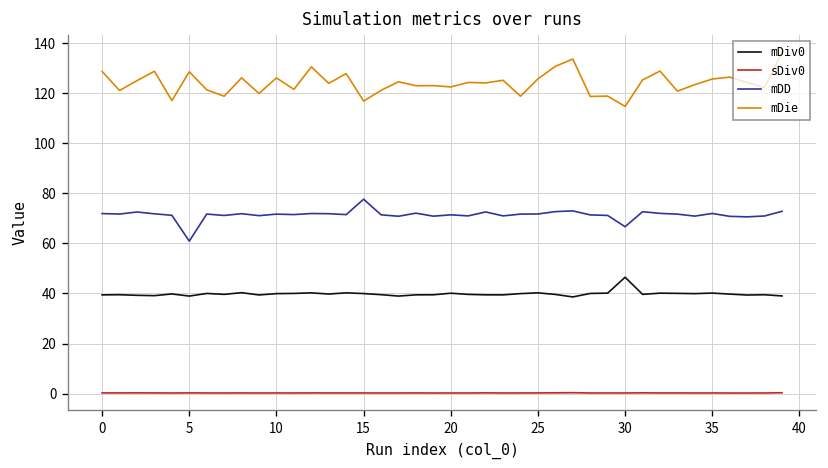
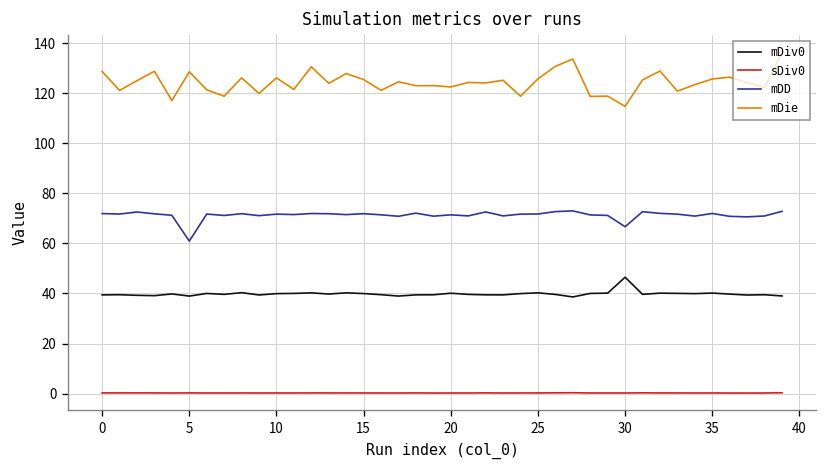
mDD, 15: 78 -> 72
mDie, 15: 117 -> 125
